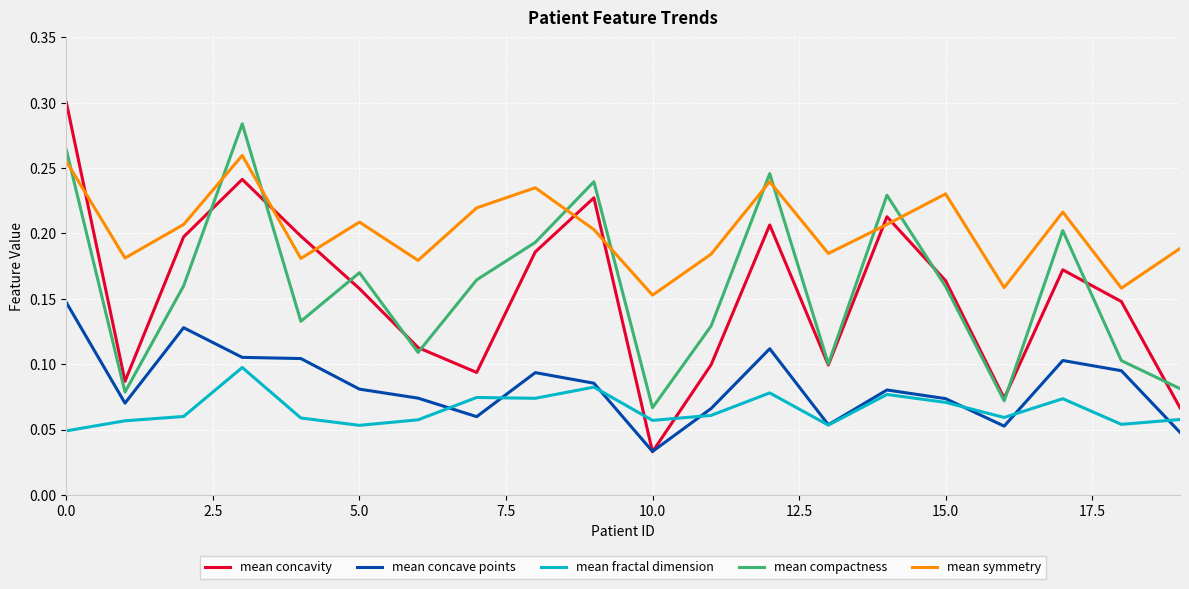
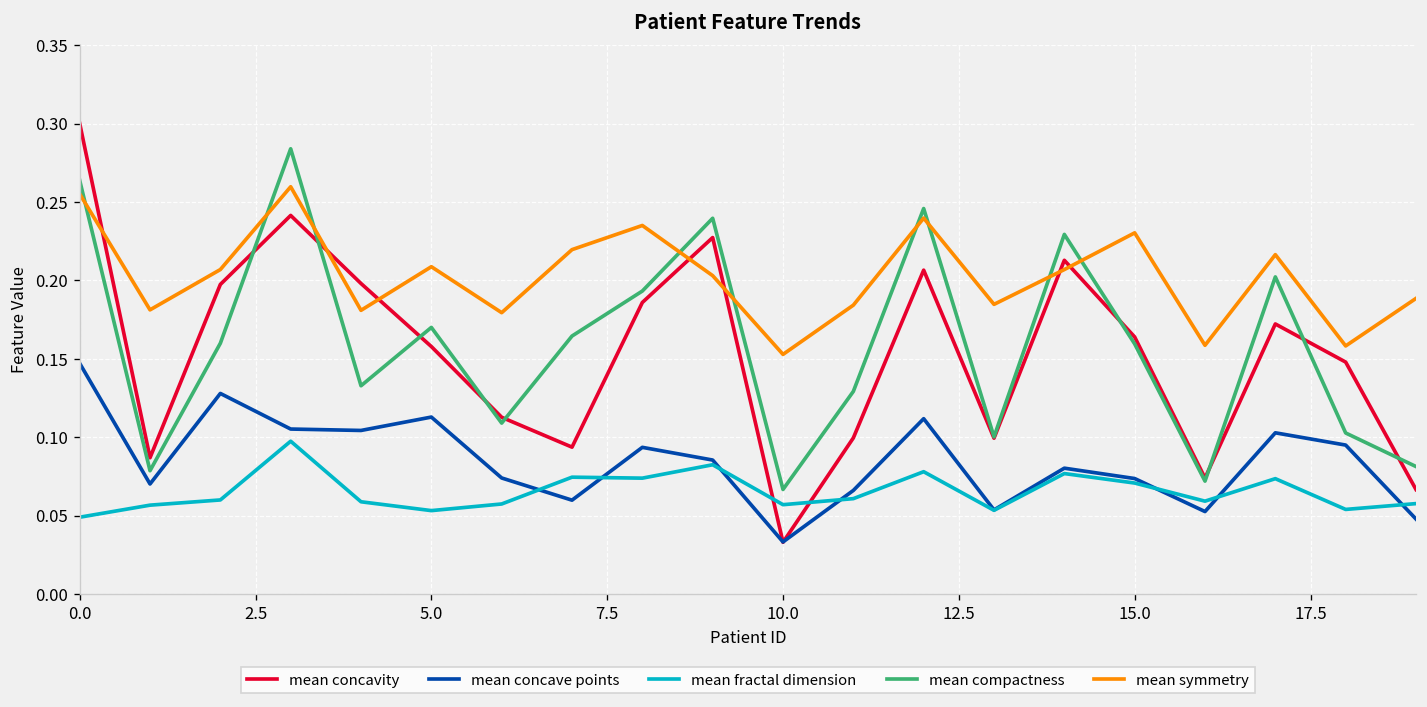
mean concave points, 5.0: 0.081 -> 0.113
